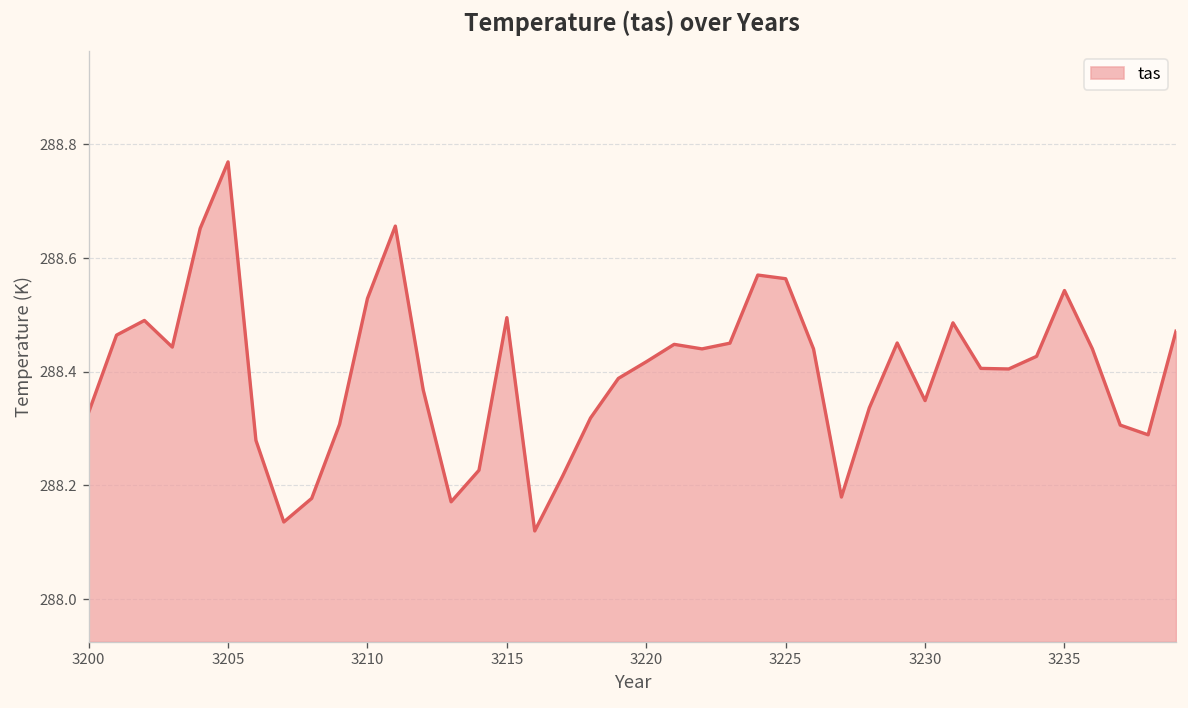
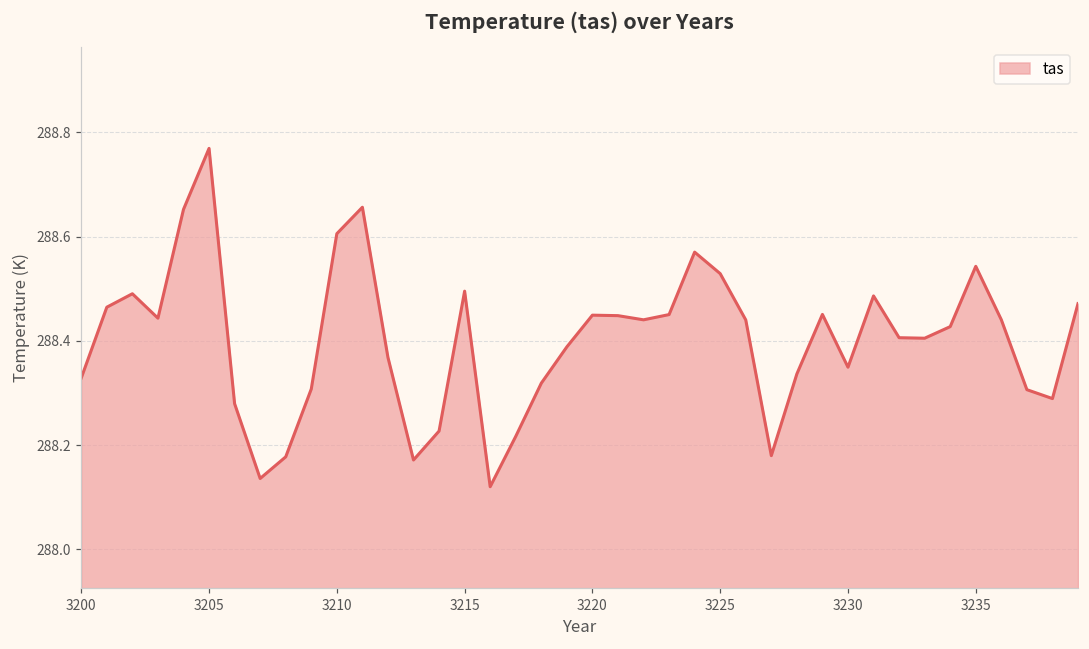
3210: 288.53 -> 288.61
3220: 288.42 -> 288.45
3225: 288.56 -> 288.53
